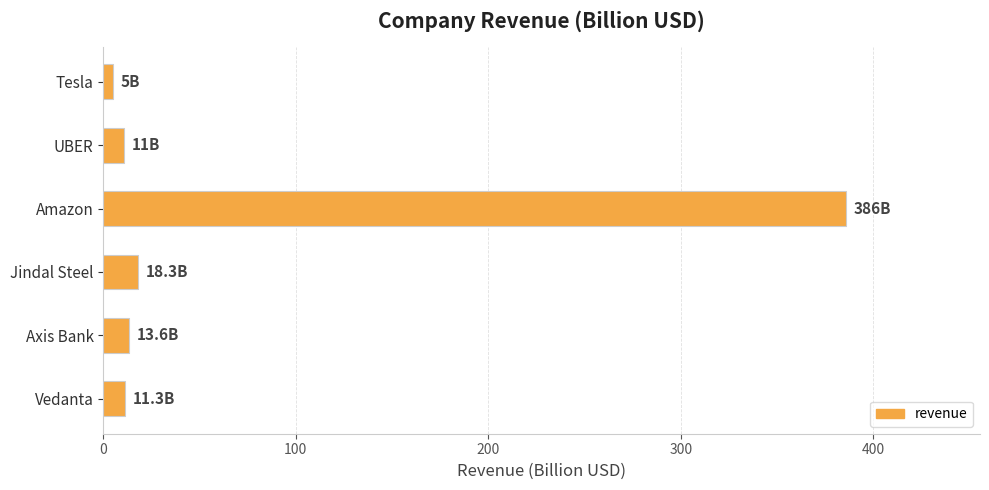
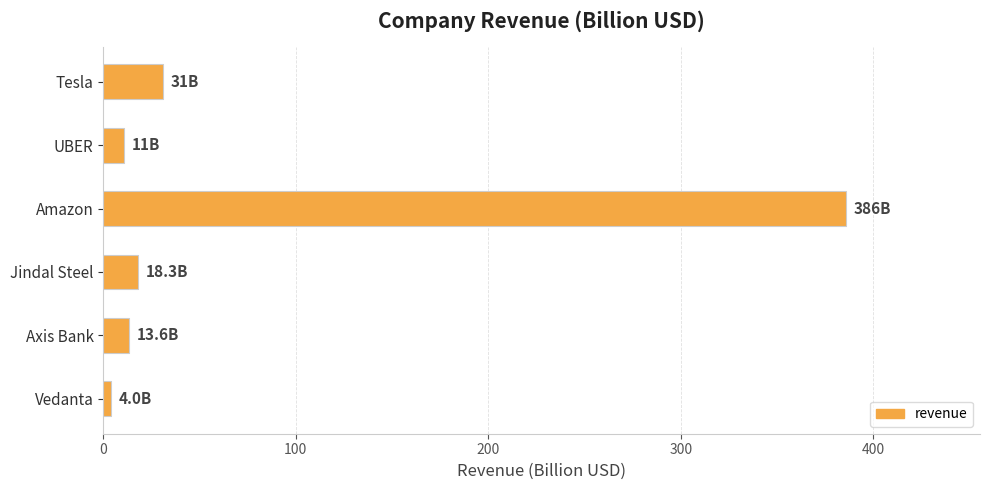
Tesla: 5B -> 31B
Vedanta: 11.3B -> 4.0B
